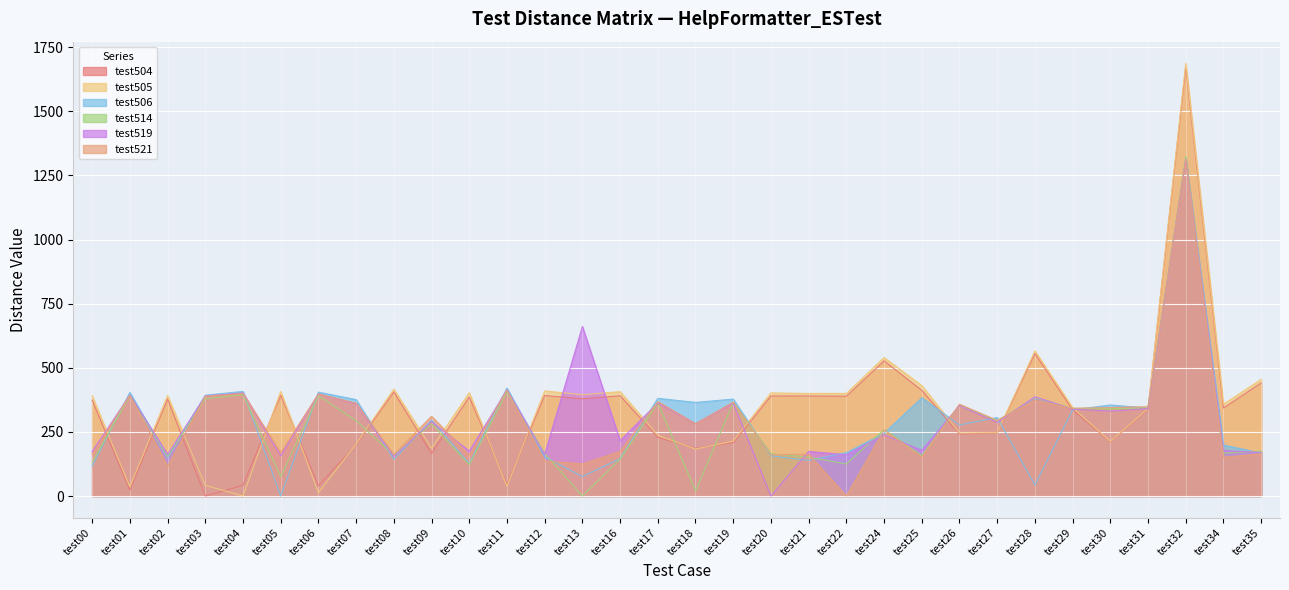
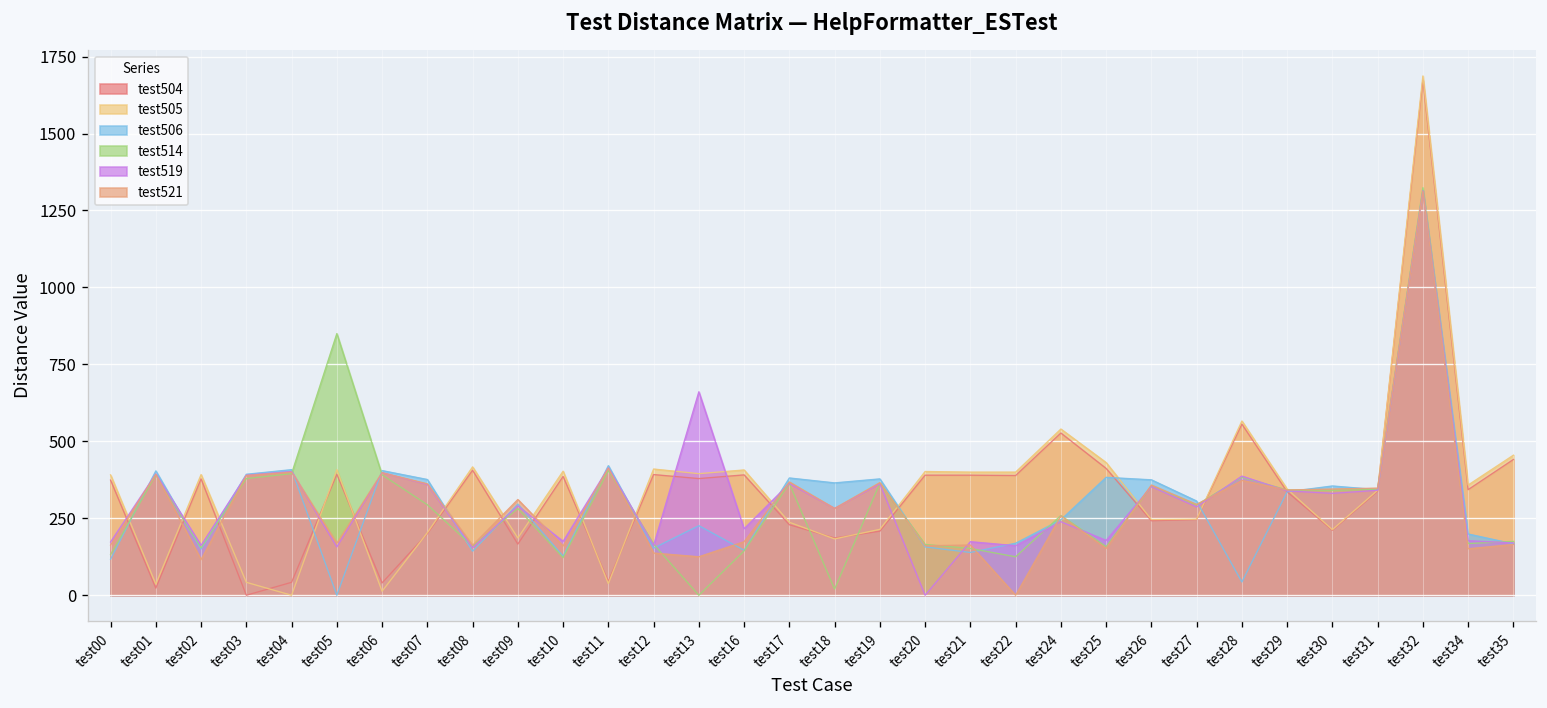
test514, test05: 80 -> 850
test506, test13: 80 -> 230
test506, test26: 280 -> 380
